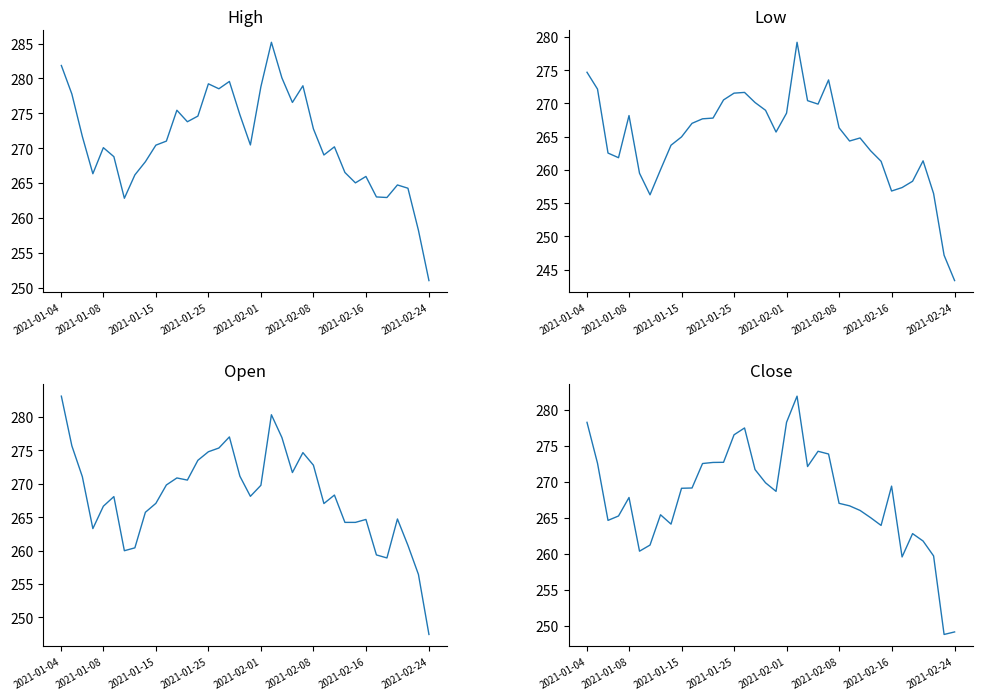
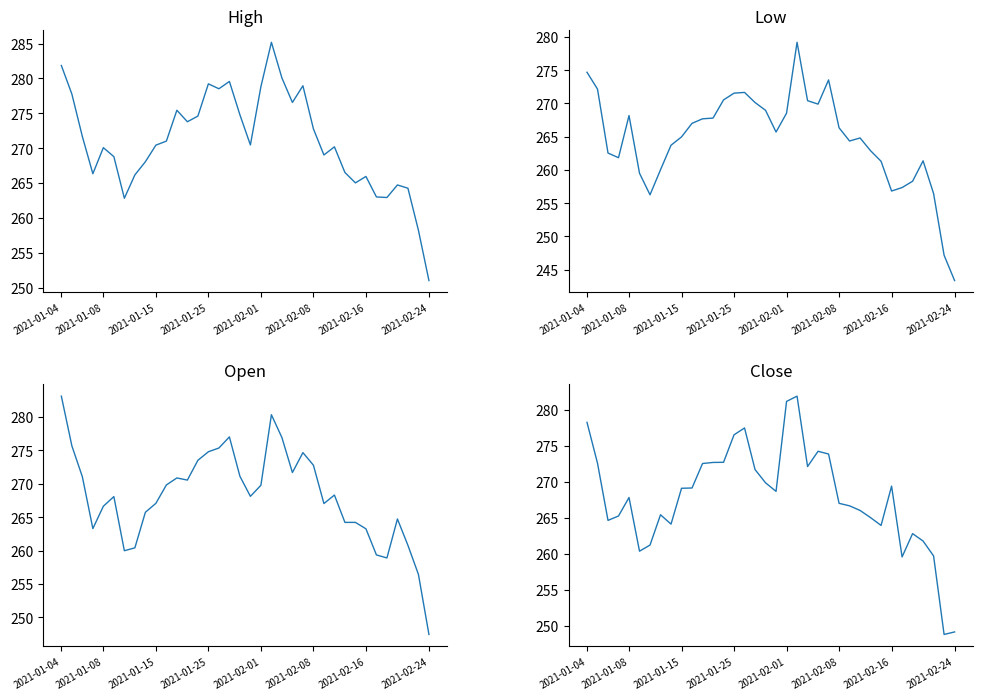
Open, 2021-02-16: 265 -> 263
Close, 2021-02-01: 278 -> 281
